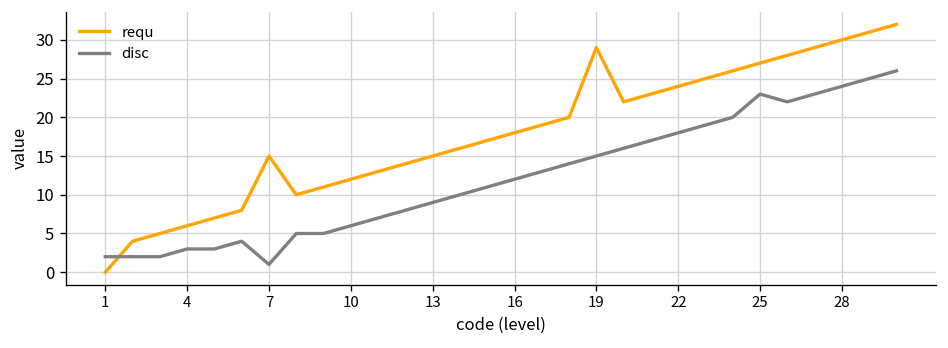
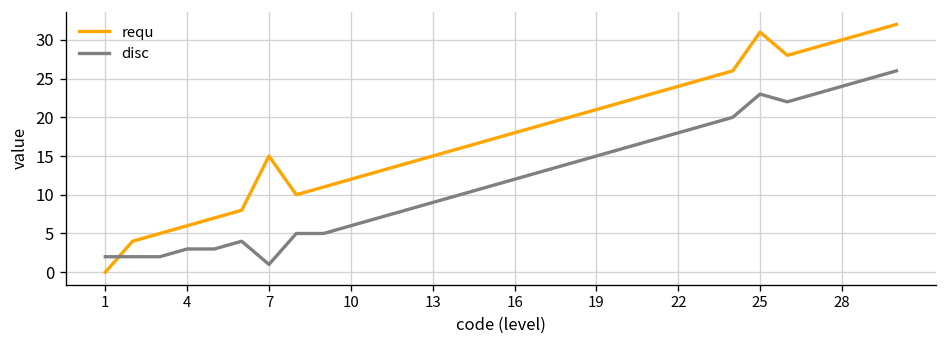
requ, 19: 29 -> 21
requ, 25: 27 -> 31
